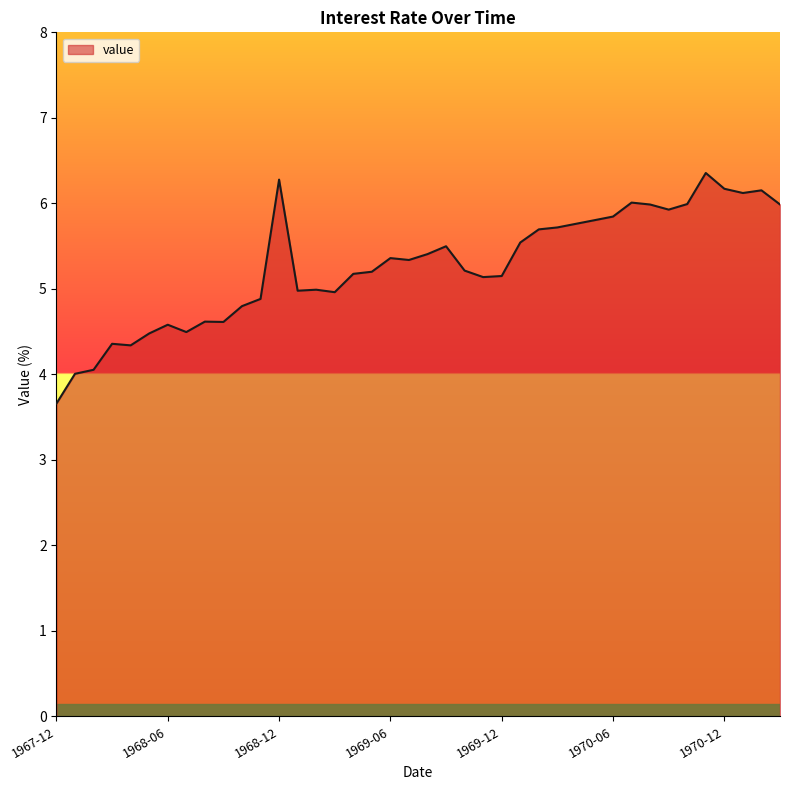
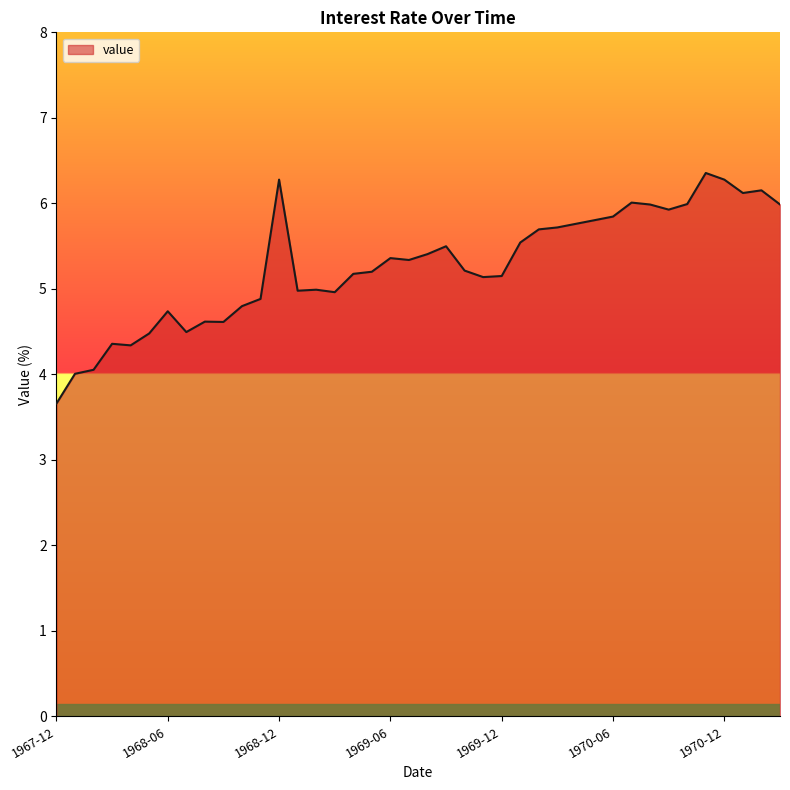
1968-06: 4.6 -> 4.7
1970-12: 6.2 -> 6.3
